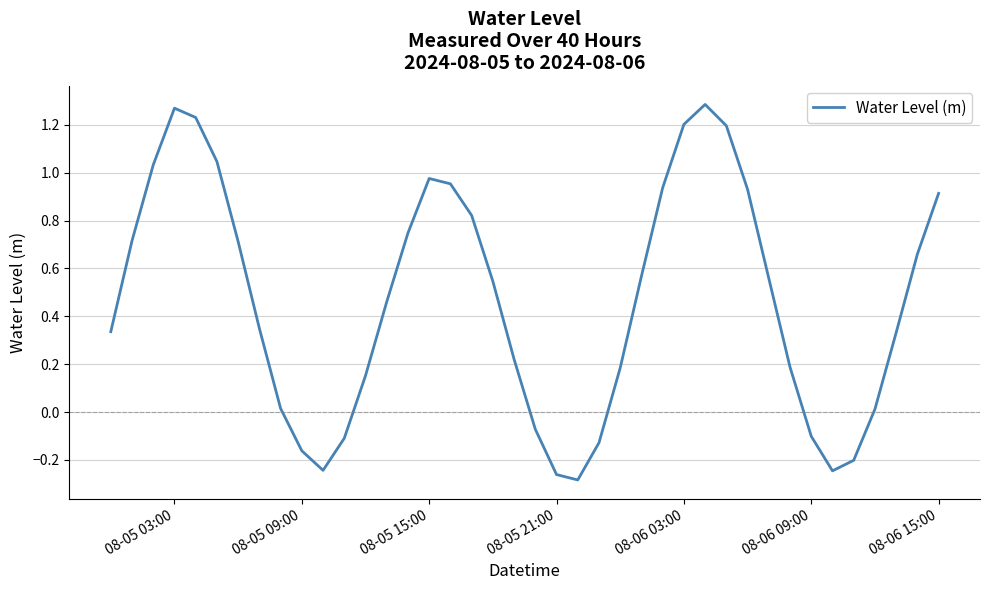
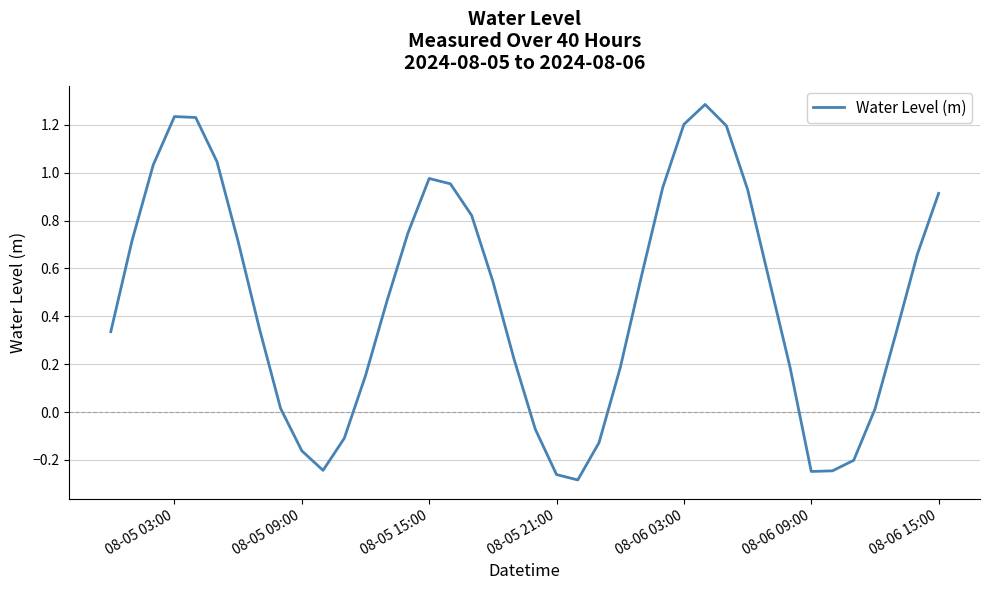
08-05 03:00: 1.27 -> 1.23
08-06 09:00: -0.10 -> -0.25
